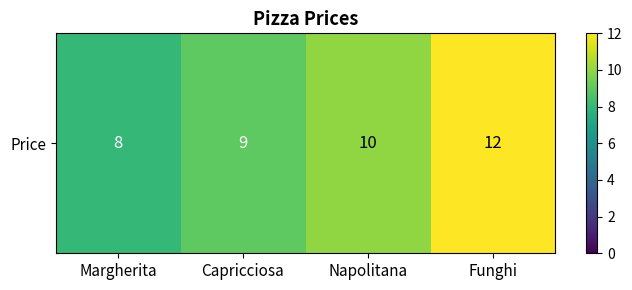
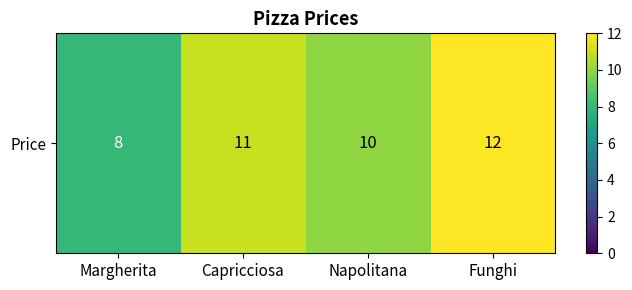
Price, Capricciosa: 9 -> 11
